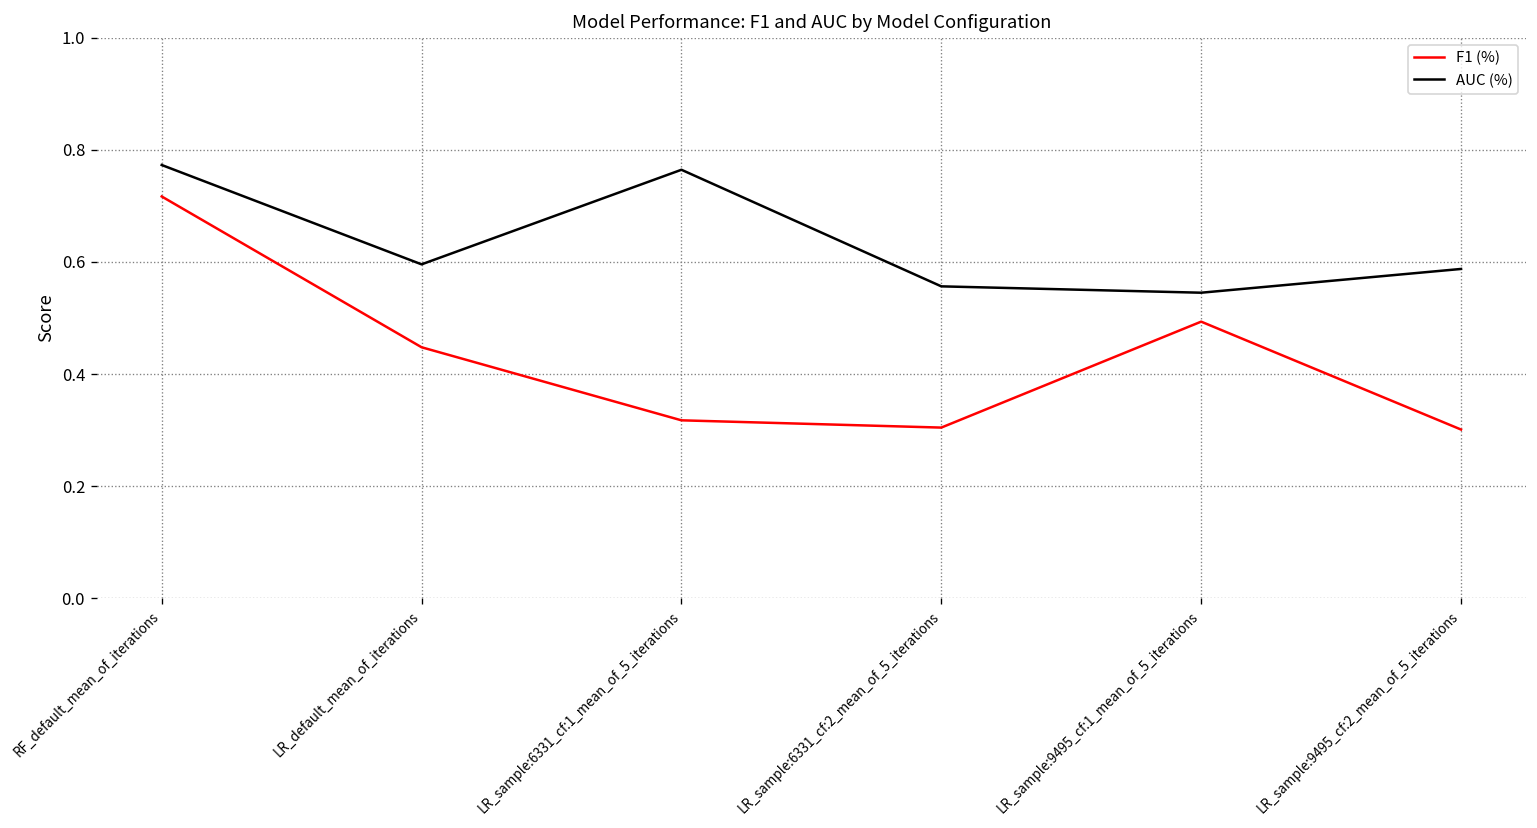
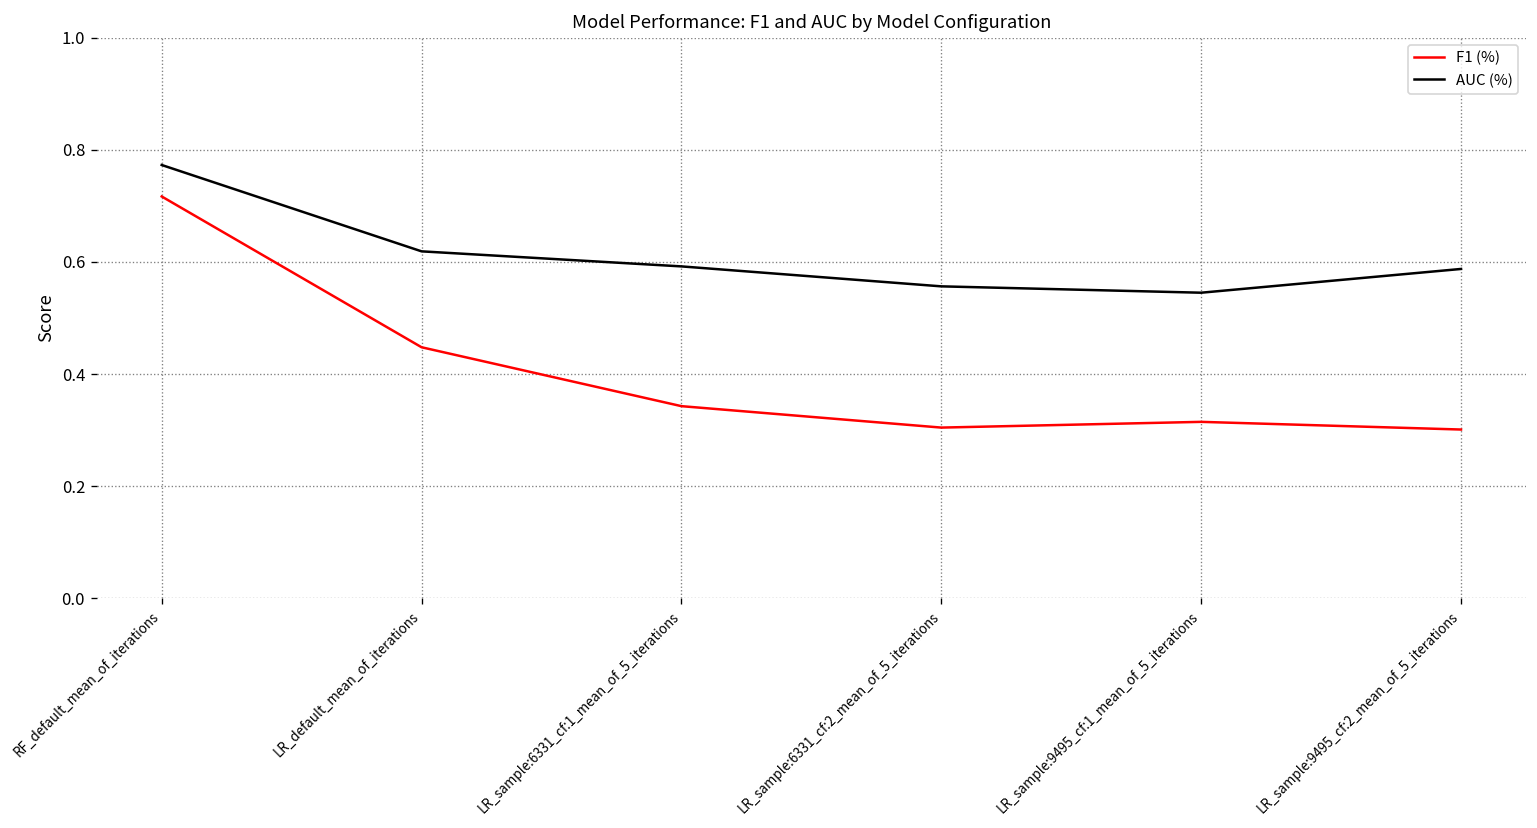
AUC (%), LR_default_mean_of_iterations: 0.60 -> 0.62
F1 (%), LR_sample:6331_cf:1_mean_of_5_iterations: 0.32 -> 0.34
AUC (%), LR_sample:6331_cf:1_mean_of_5_iterations: 0.76 -> 0.59
F1 (%), LR_sample:9495_cf:1_mean_of_5_iterations: 0.49 -> 0.31
